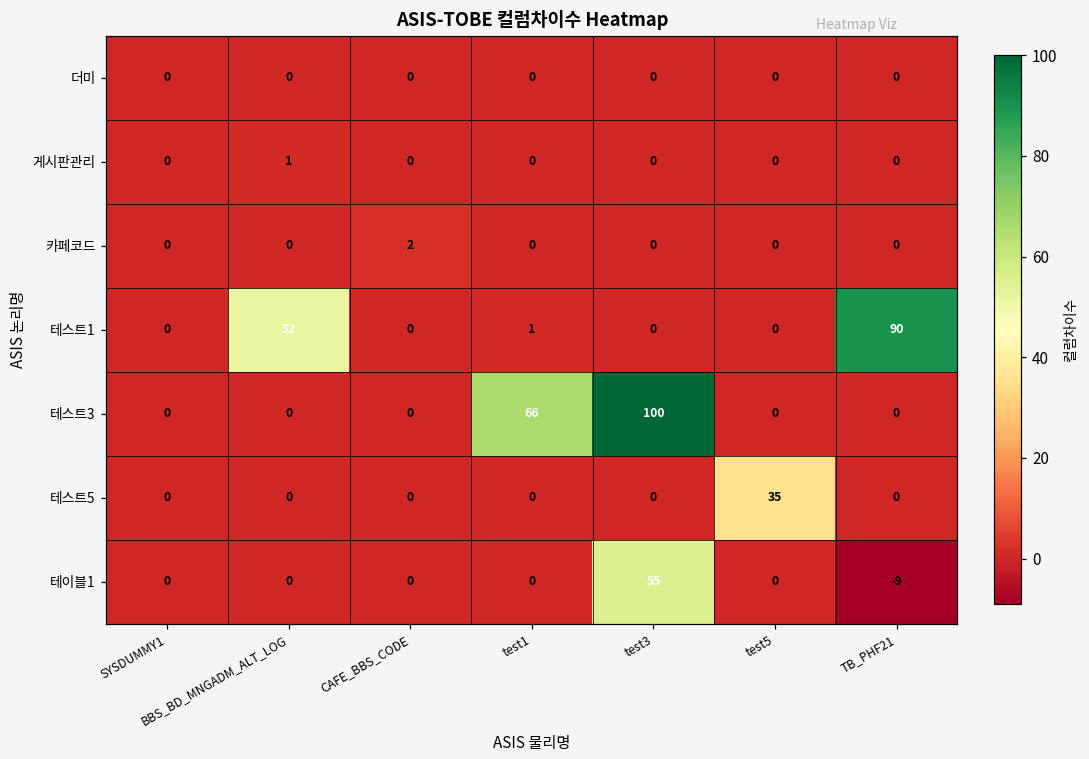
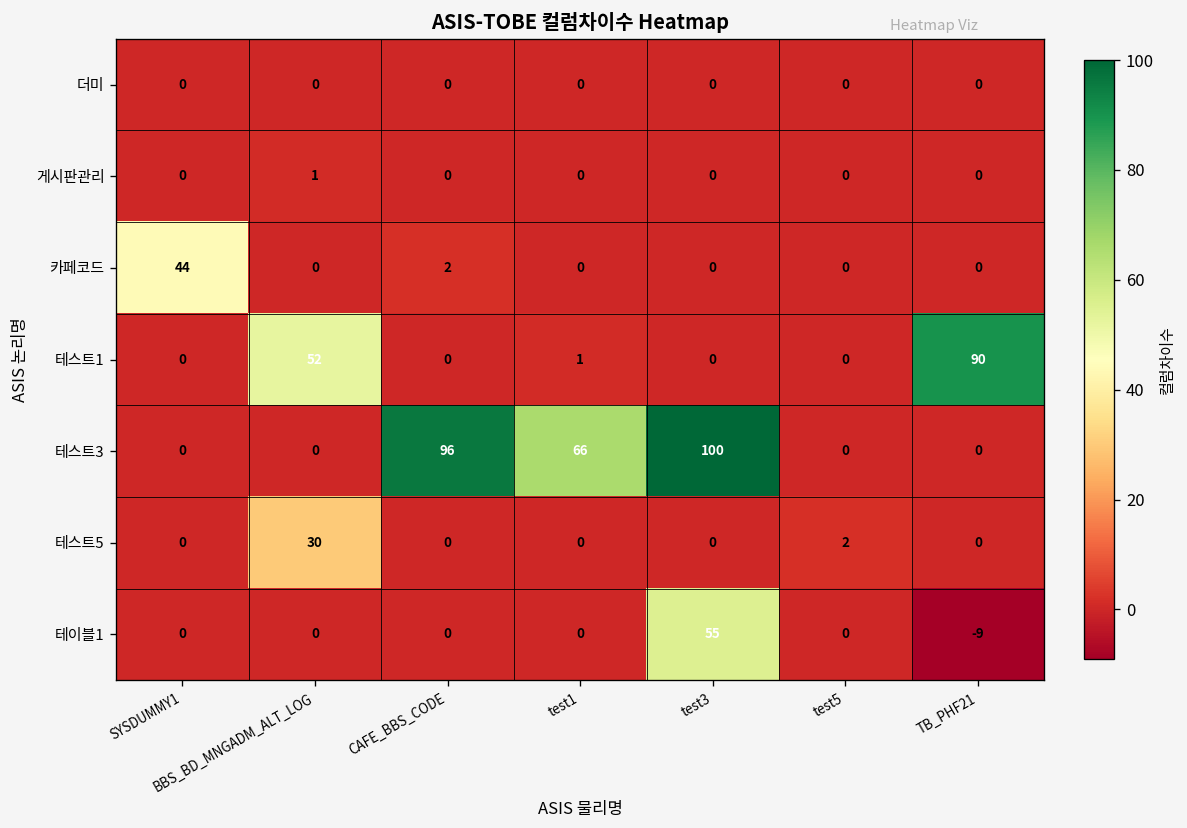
카페코드, SYSDUMMY1: 0 -> 44
테스트3, CAFE_BBS_CODE: 0 -> 96
테스트5, BBS_BD_MNGADM_ALT_LOG: 0 -> 30
테스트5, test5: 35 -> 2
